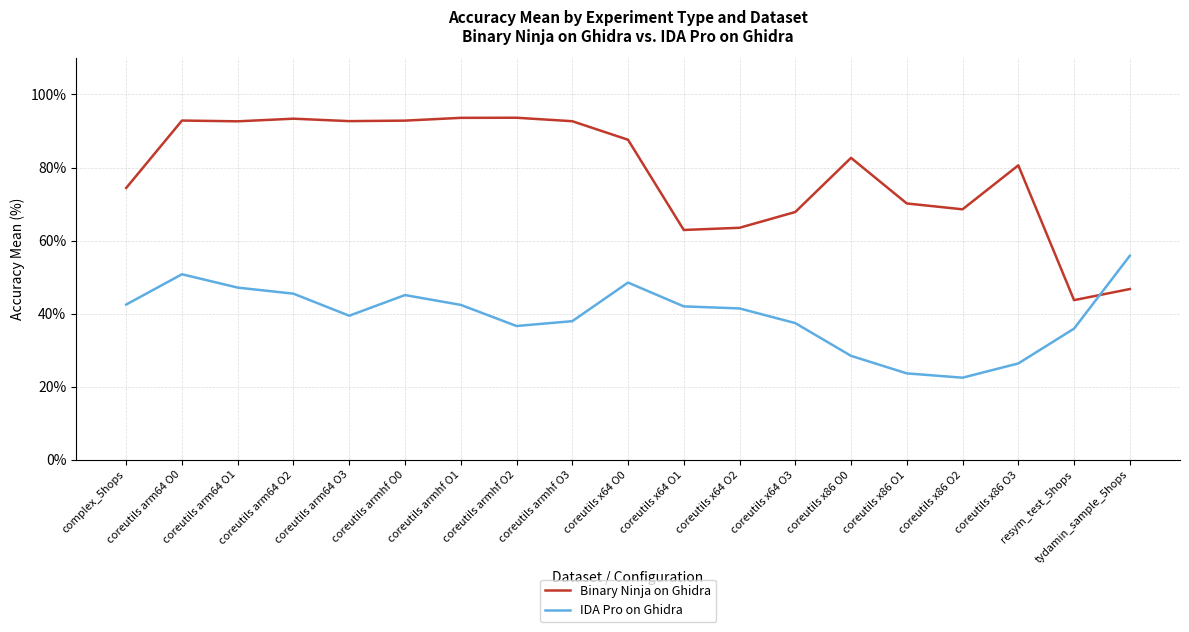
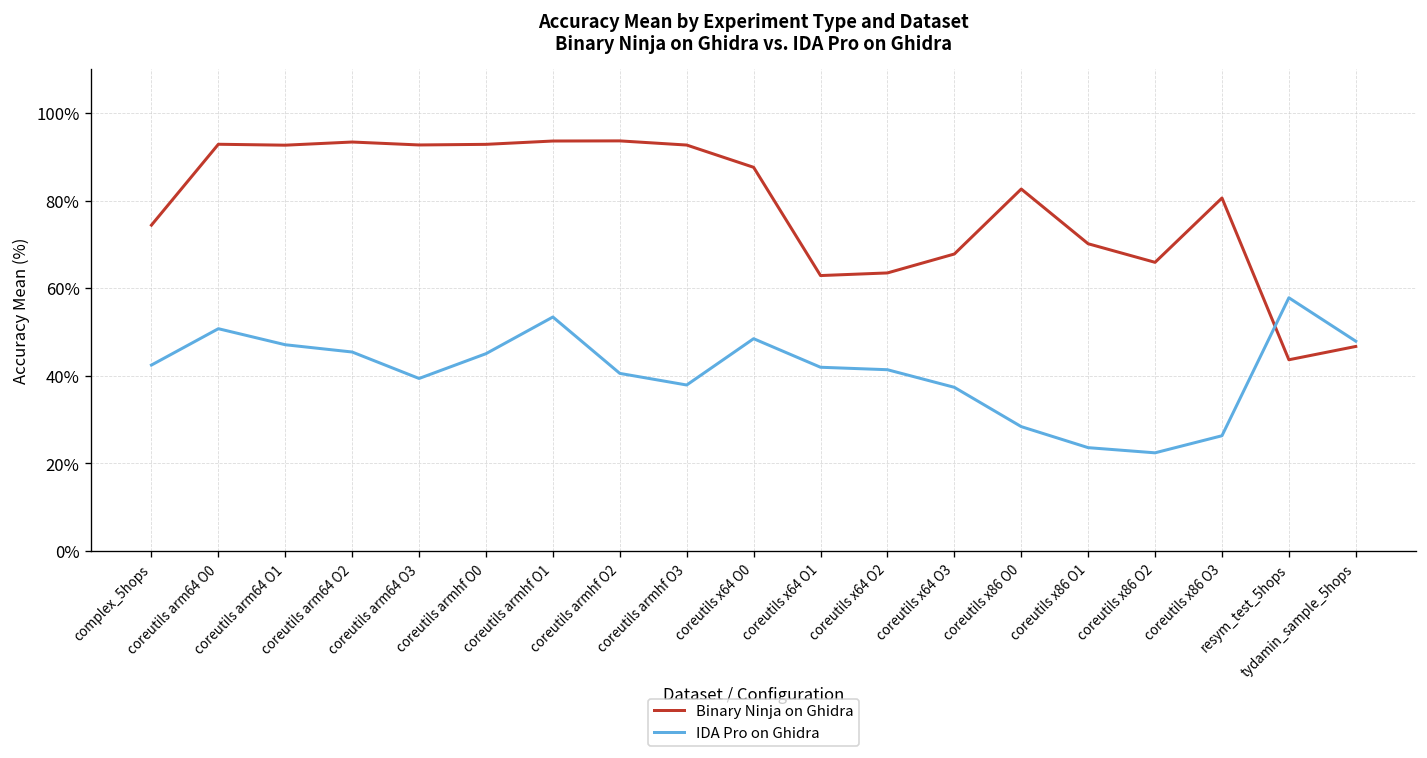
IDA Pro on Ghidra, coreutils armhf O1: 42% -> 53%
IDA Pro on Ghidra, coreutils armhf O2: 37% -> 41%
Binary Ninja on Ghidra, coreutils x86 O2: 69% -> 66%
IDA Pro on Ghidra, resym_test_5hops: 36% -> 58%
IDA Pro on Ghidra, tydamin_sample_5hops: 56% -> 48%
